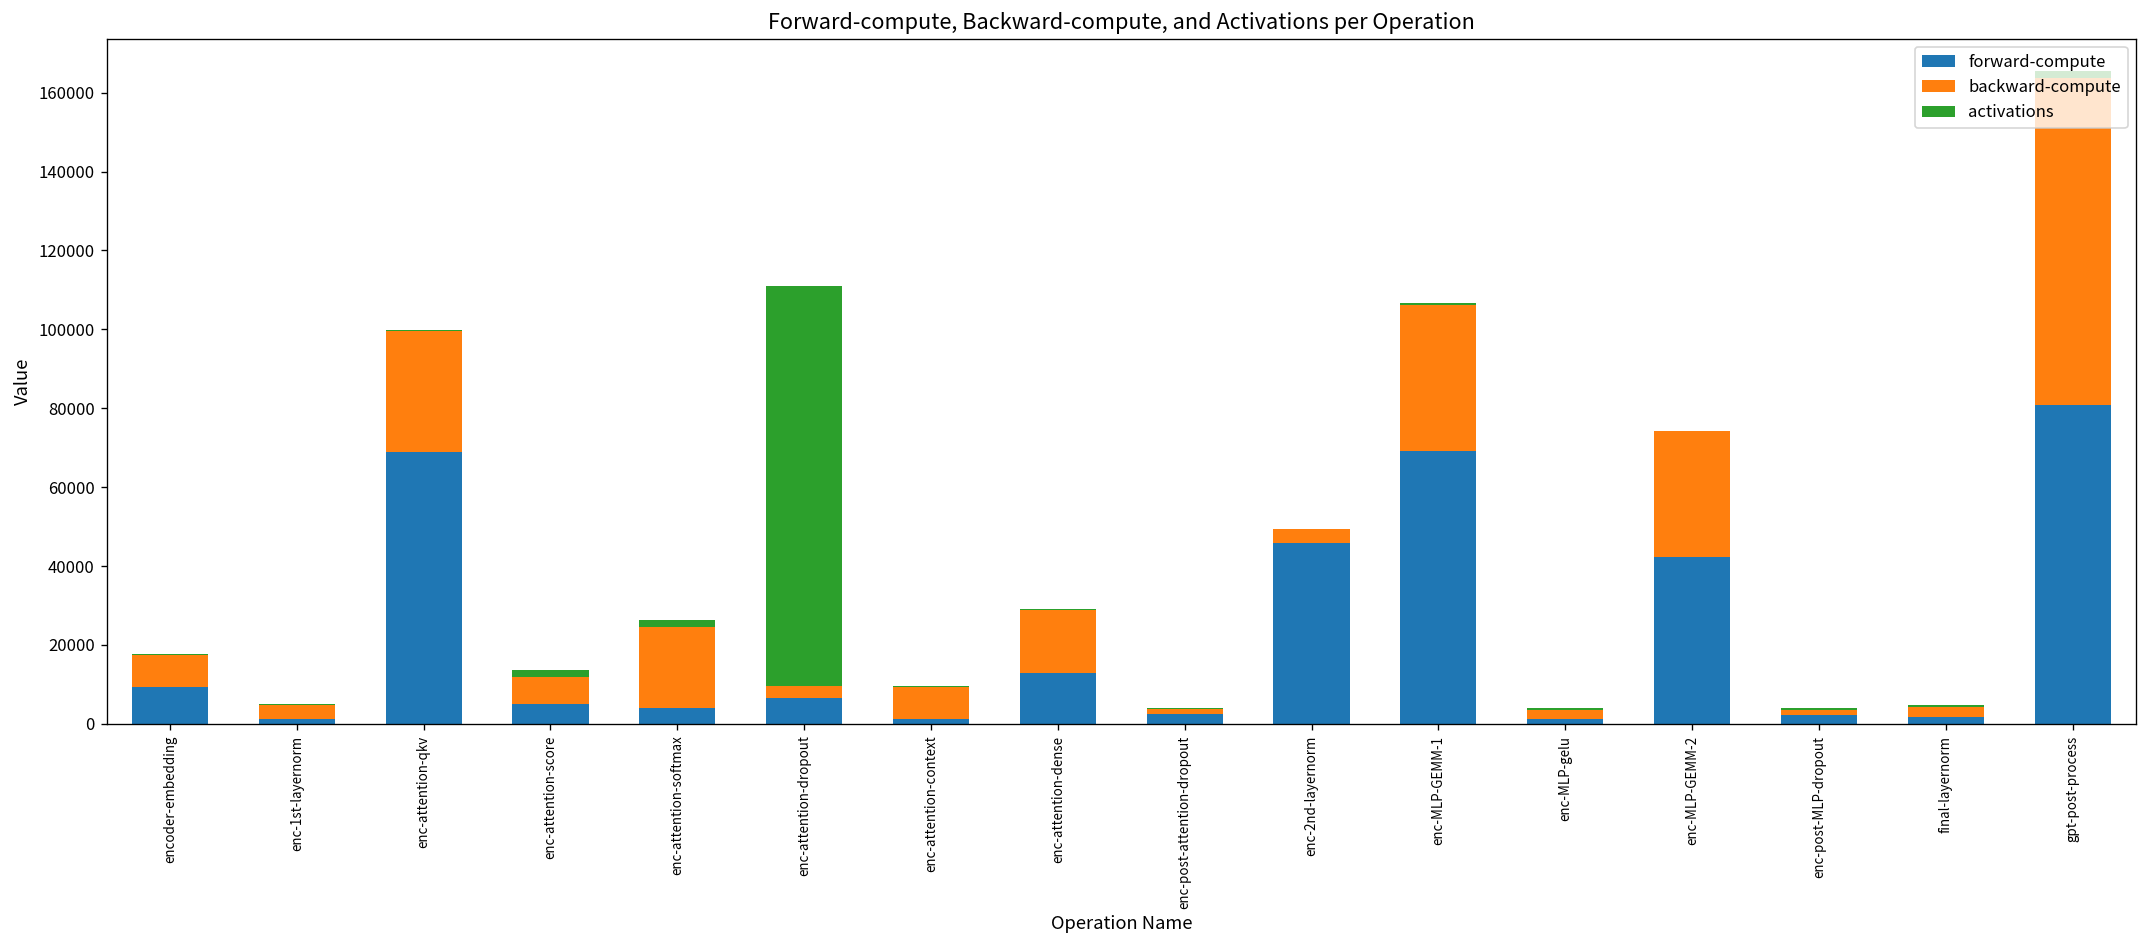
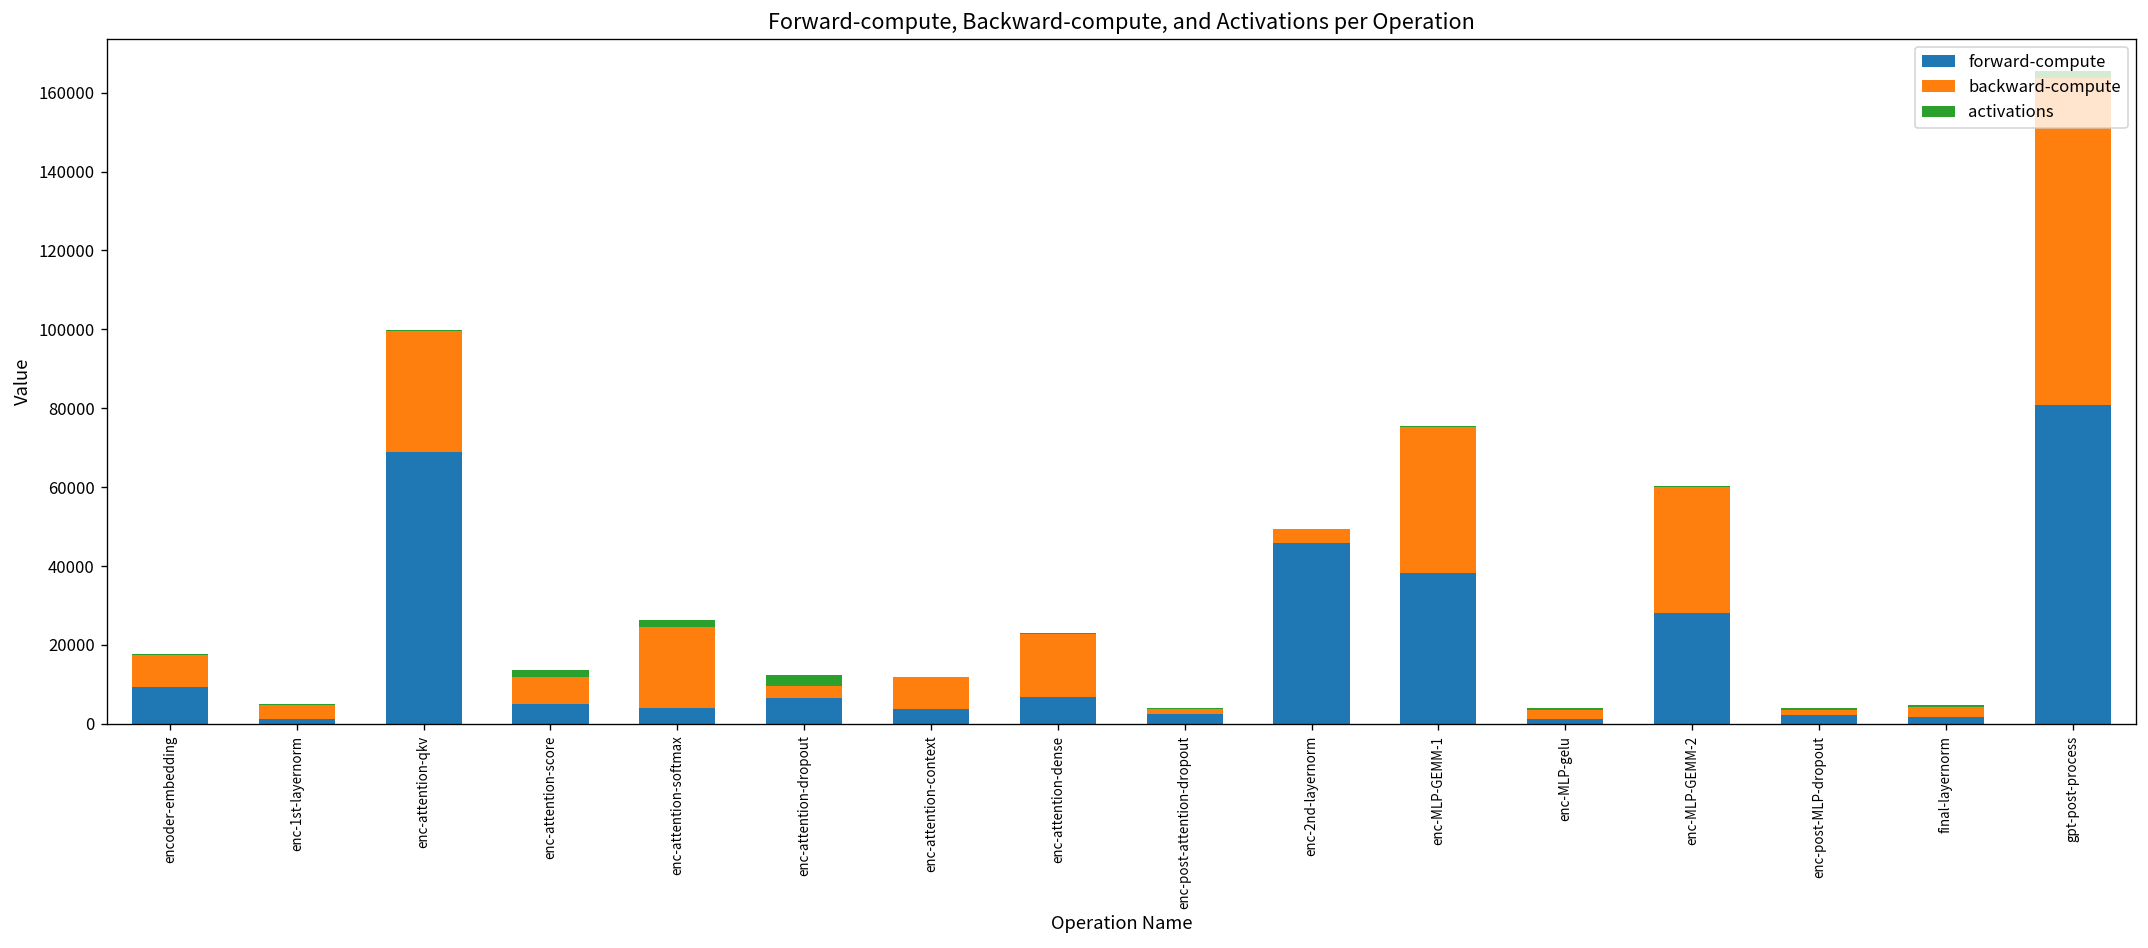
activations, enc-attention-dropout: 102000 -> 3000
forward-compute, enc-attention-context: 1000 -> 4000
forward-compute, enc-attention-dense: 13000 -> 7000
forward-compute, enc-MLP-GEMM-1: 69000 -> 38000
forward-compute, enc-MLP-GEMM-2: 42000 -> 28000
